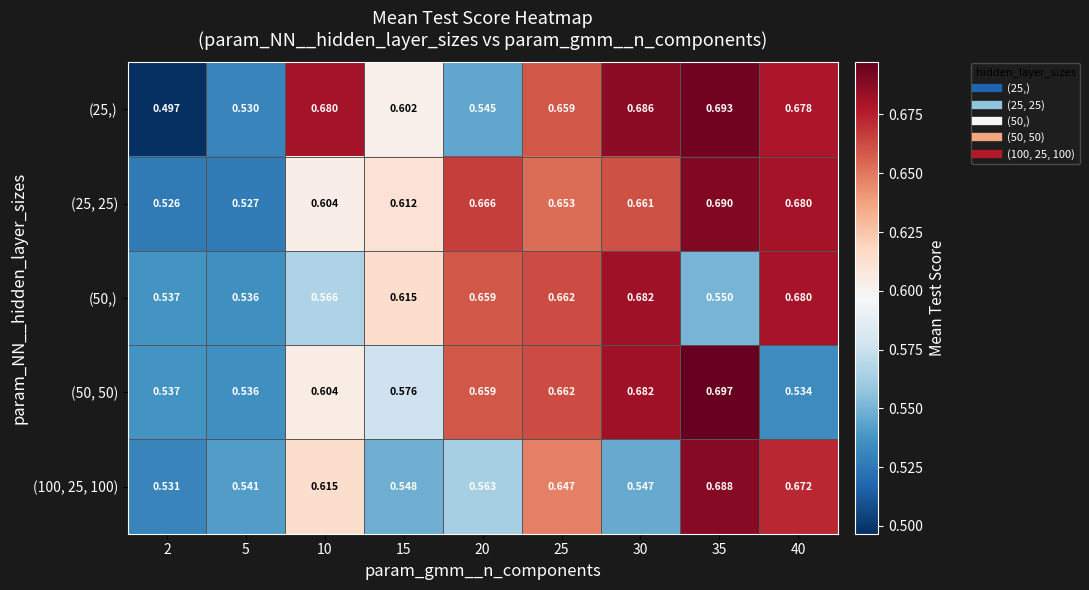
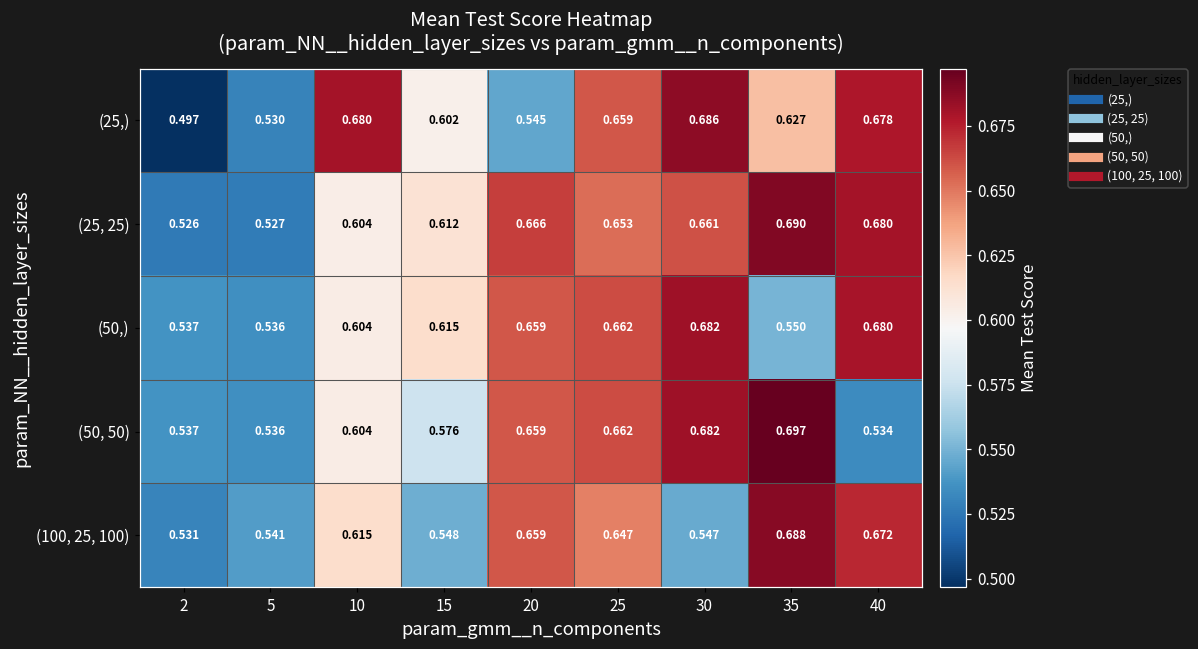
(25,), 35: 0.693 -> 0.627
(50,), 10: 0.566 -> 0.604
(100, 25, 100), 20: 0.563 -> 0.659
